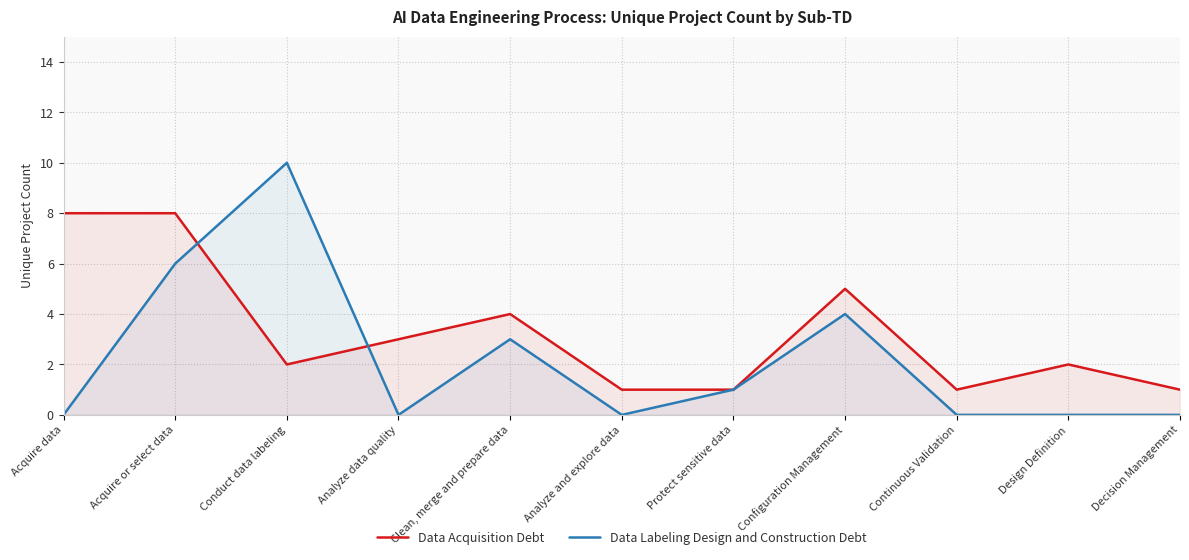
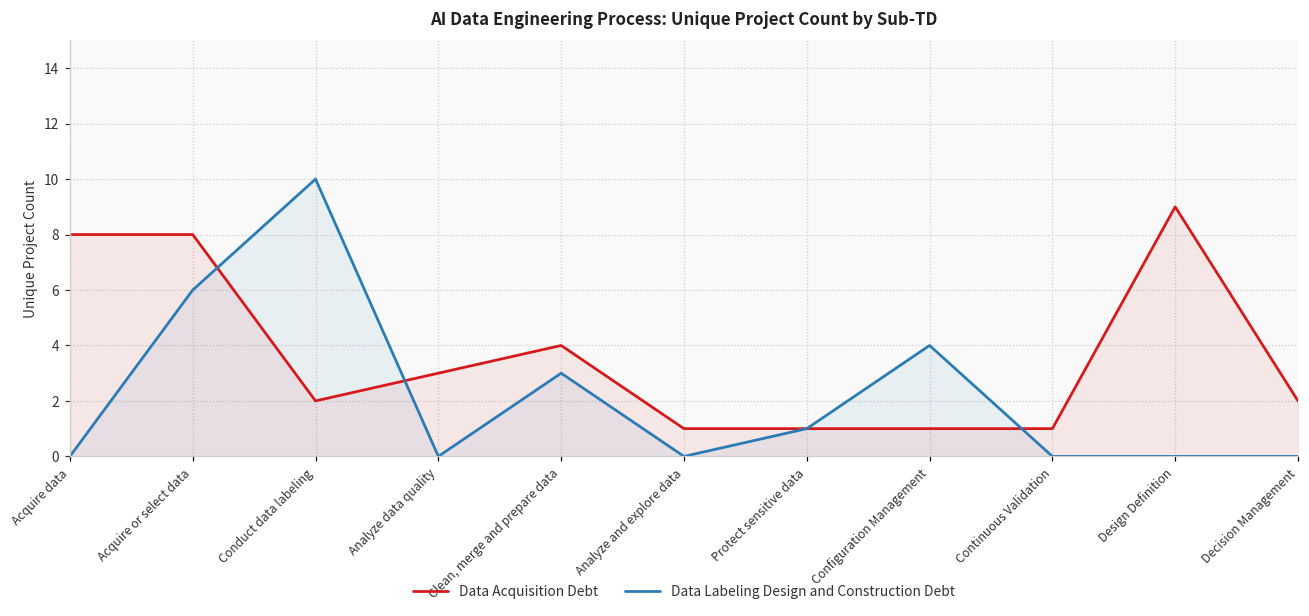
Data Acquisition Debt, Configuration Management: 5 -> 1
Data Acquisition Debt, Design Definition: 2 -> 9
Data Acquisition Debt, Decision Management: 1 -> 2
